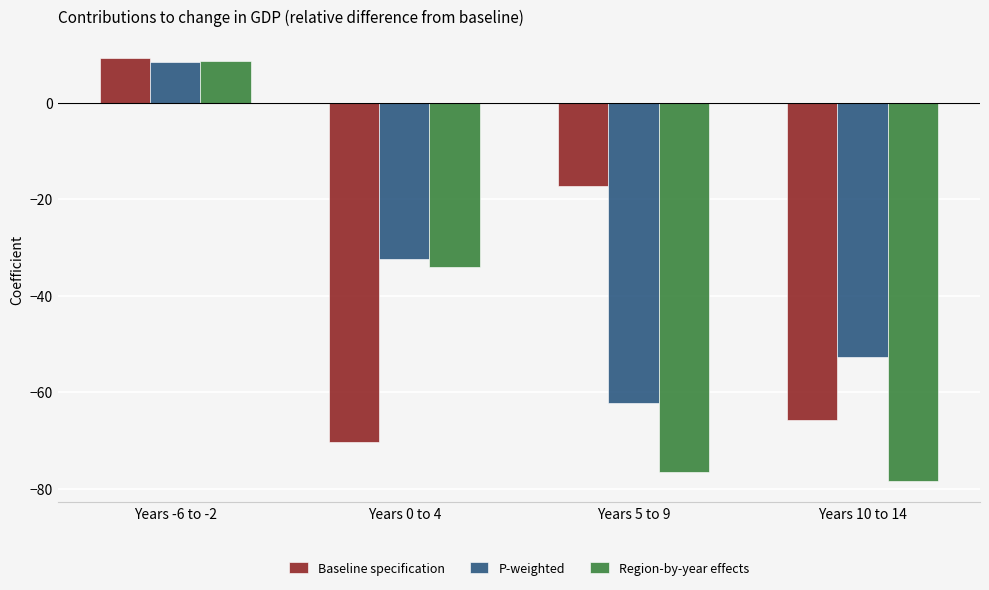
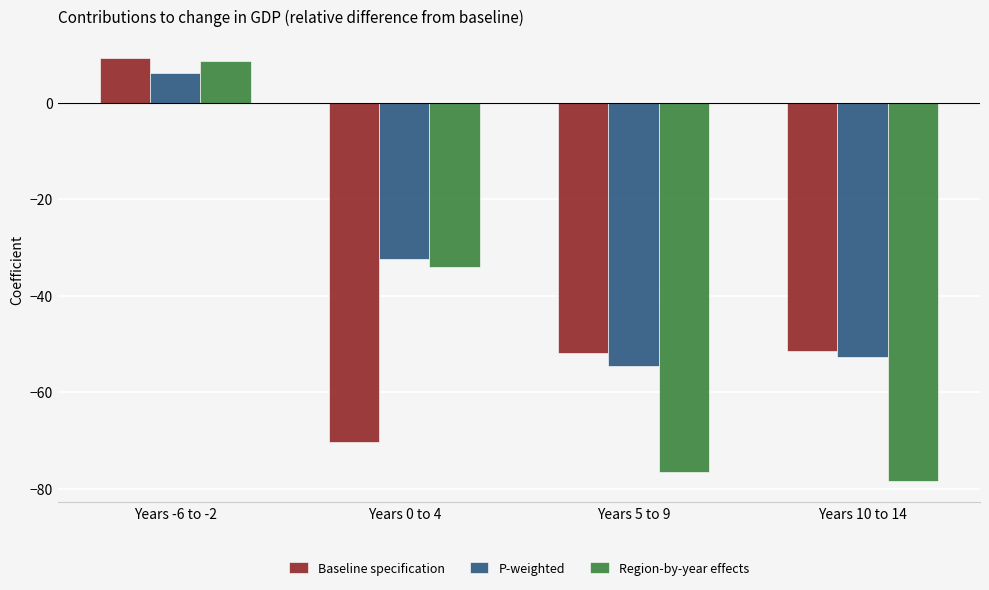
P-weighted, Years -6 to -2: 9 -> 6
Baseline specification, Years 5 to 9: -17 -> -52
P-weighted, Years 5 to 9: -62 -> -55
Baseline specification, Years 10 to 14: -66 -> -51
